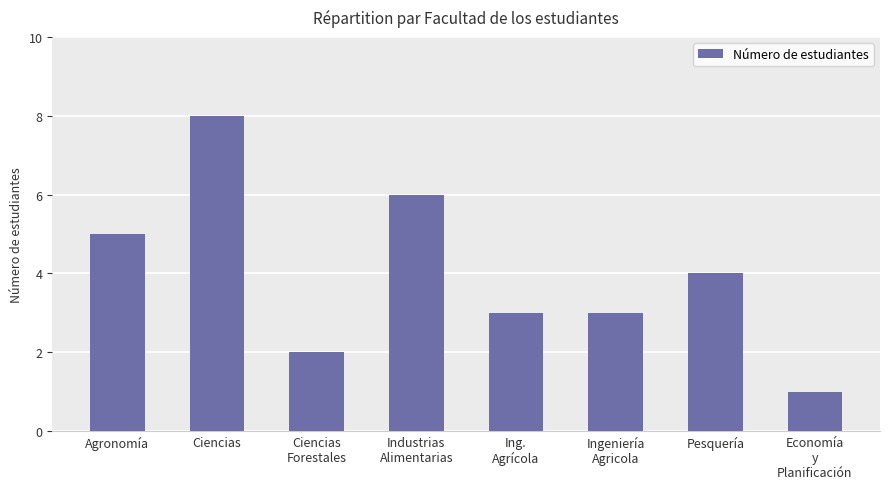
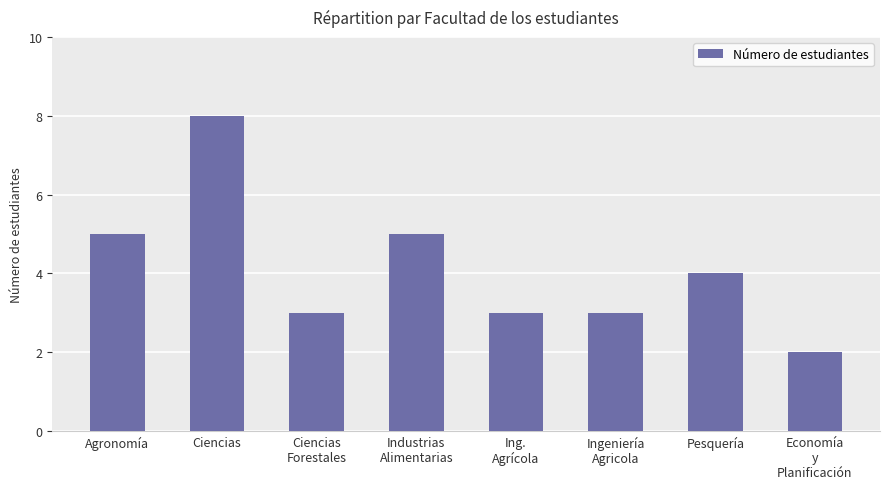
Ciencias Forestales: 2 -> 3
Industrias Alimentarias: 6 -> 5
Economía y Planificación: 1 -> 2
